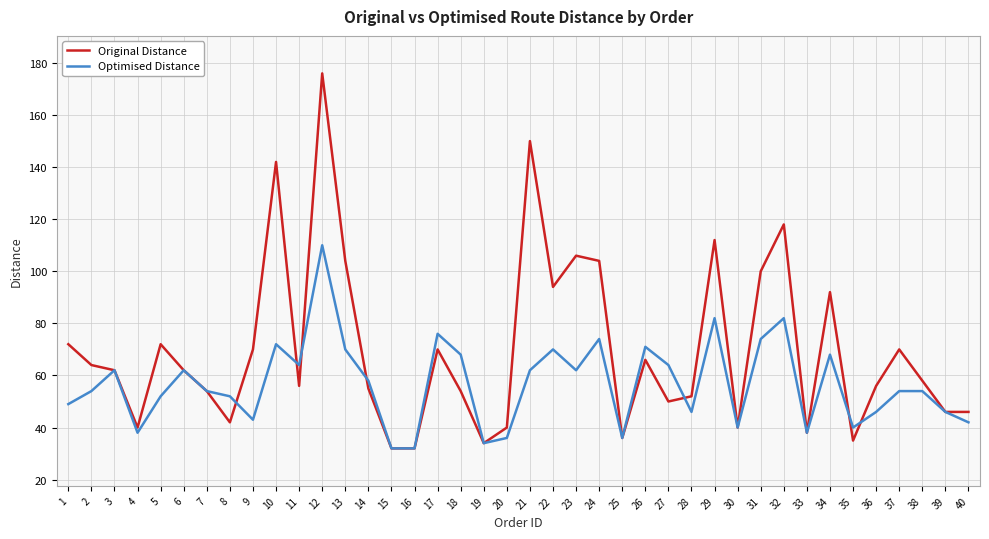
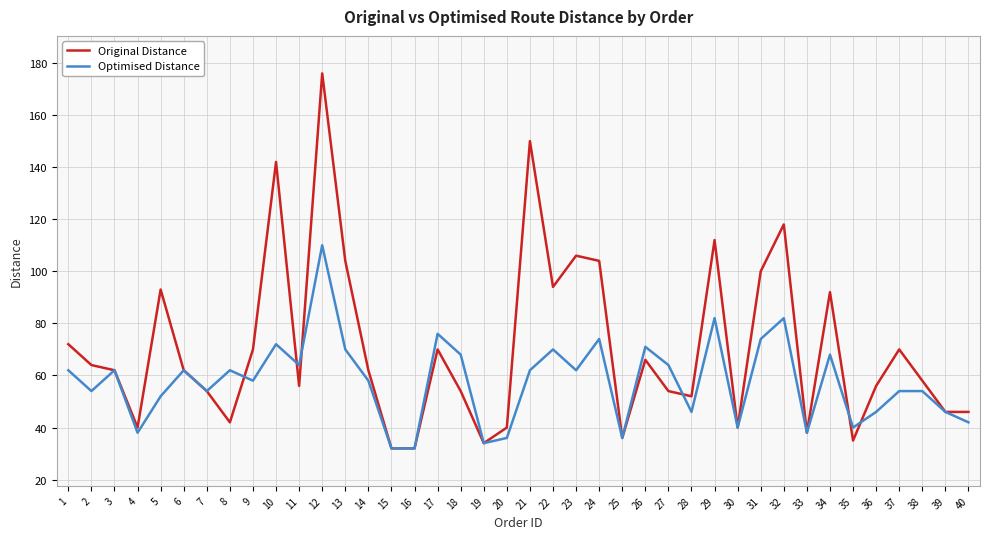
Optimised Distance, 1: 49 -> 62
Original Distance, 5: 72 -> 93
Optimised Distance, 8: 52 -> 62
Optimised Distance, 9: 43 -> 58
Original Distance, 14: 55 -> 62
Original Distance, 27: 50 -> 54
